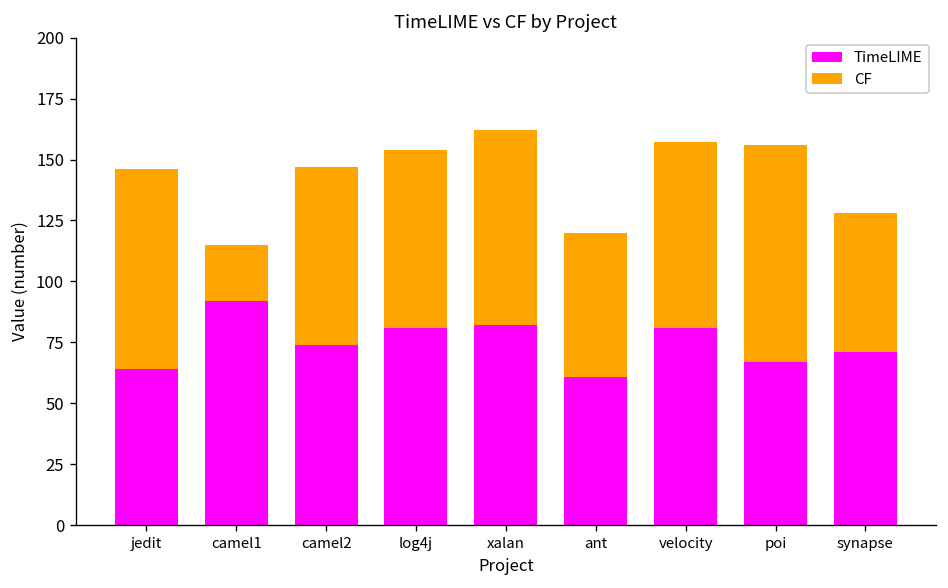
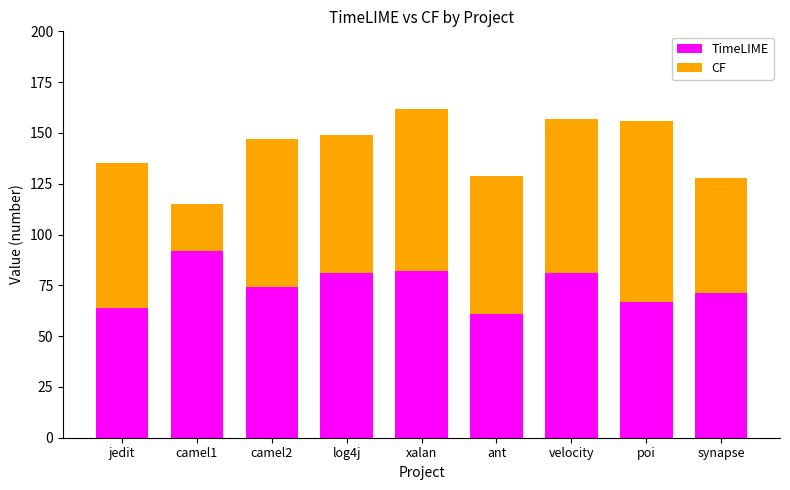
CF, jedit: 82 -> 71
CF, log4j: 73 -> 68
CF, ant: 59 -> 68
